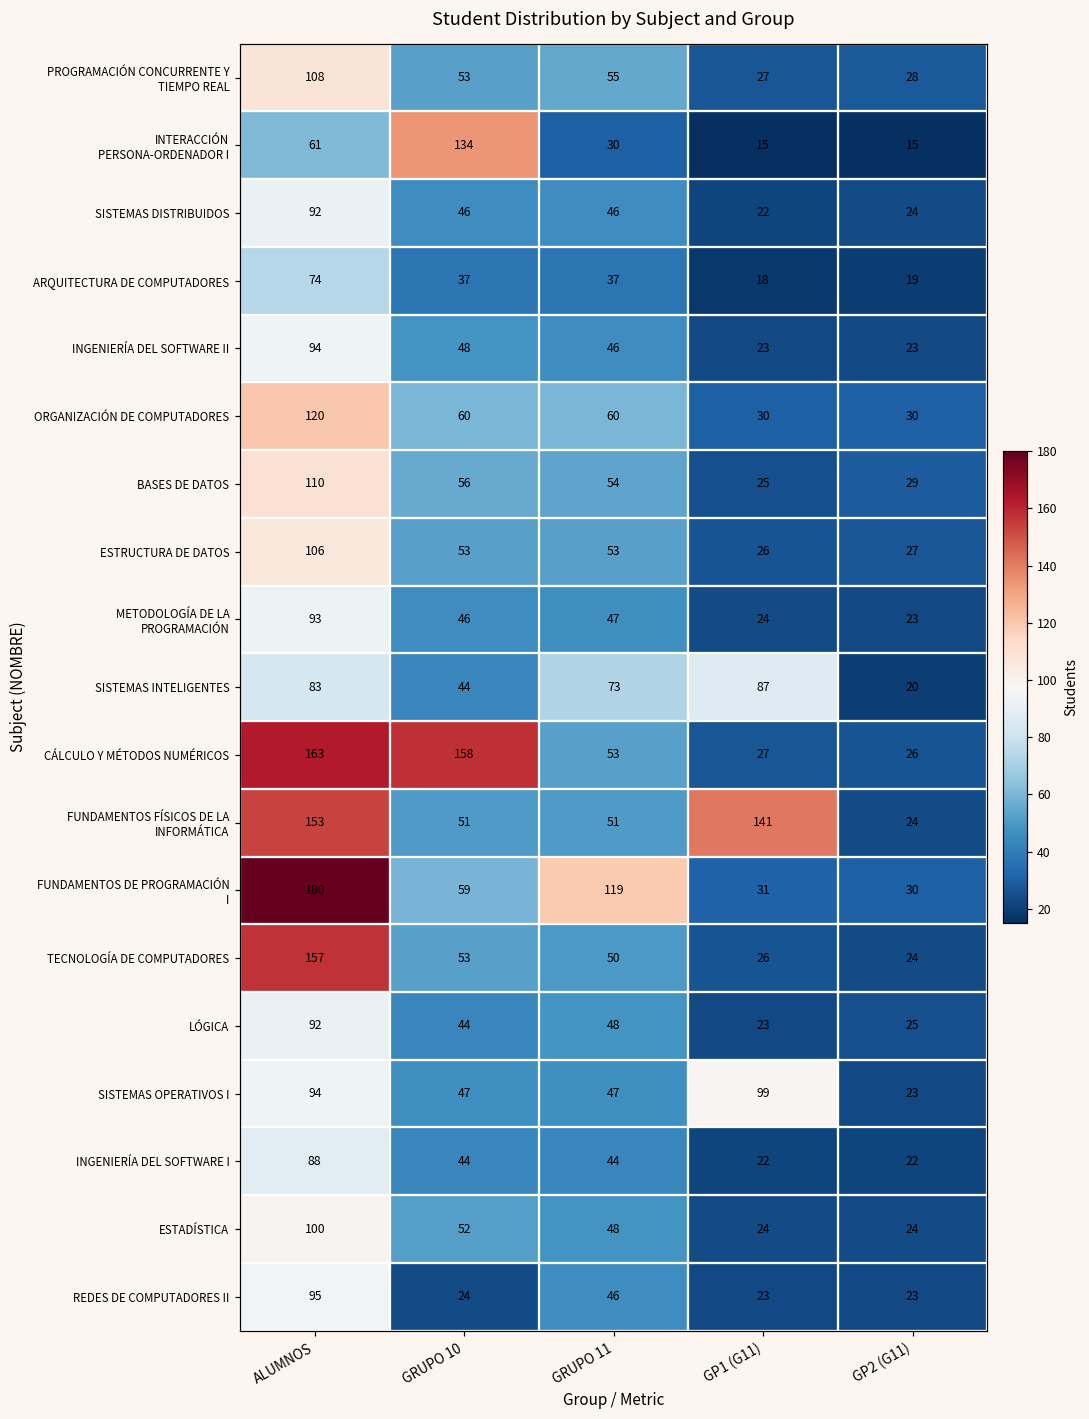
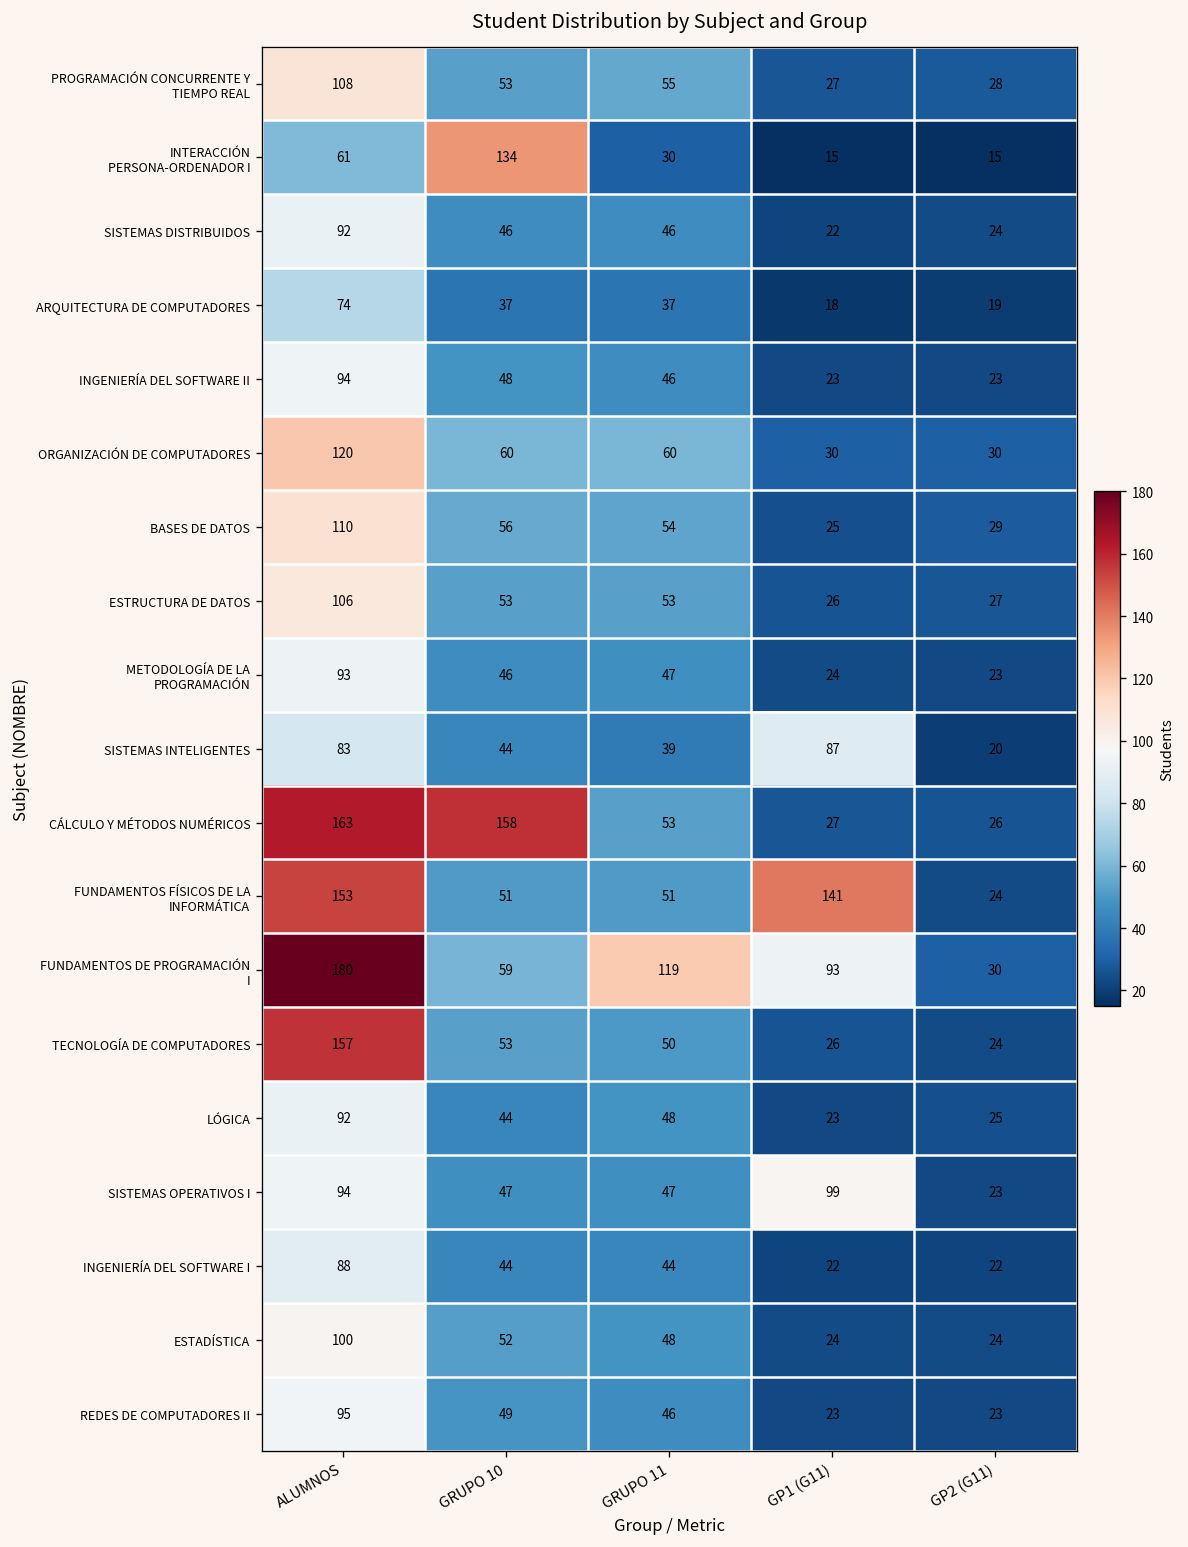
SISTEMAS INTELIGENTES, GRUPO 11: 73 -> 39
FUNDAMENTOS DE PROGRAMACIÓN I, GP1 (G11): 31 -> 93
REDES DE COMPUTADORES II, GRUPO 10: 24 -> 49
